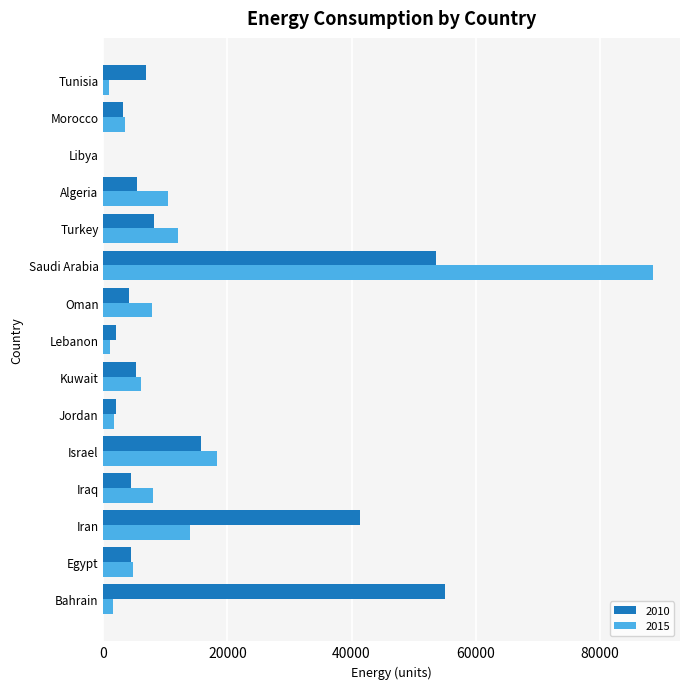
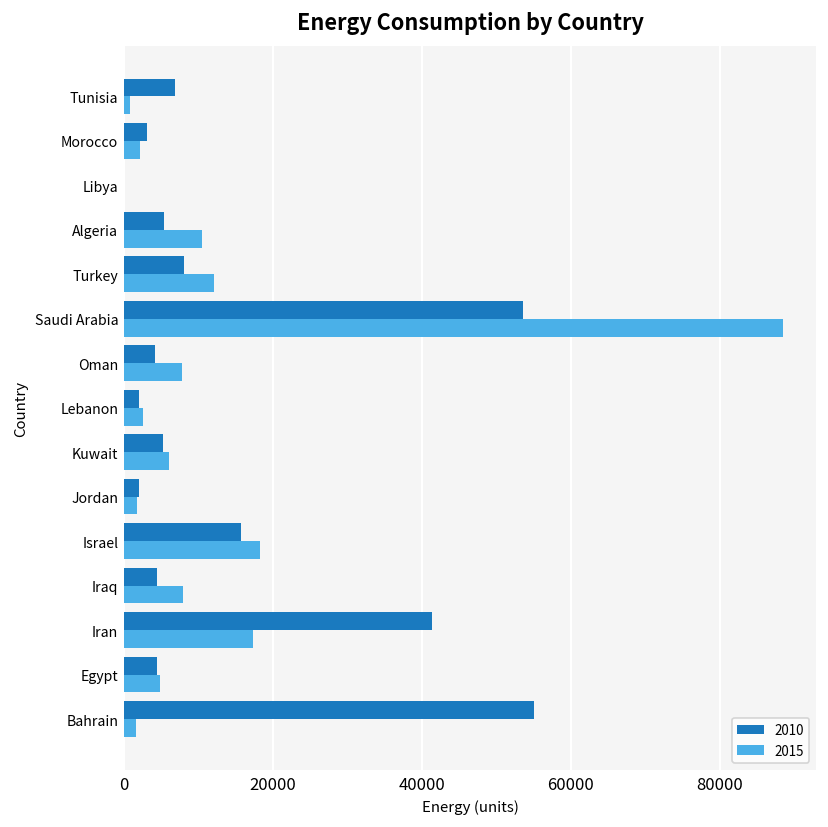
2015, Morocco: 3000 -> 2000
2015, Lebanon: 1000 -> 3000
2015, Iran: 14000 -> 17000
